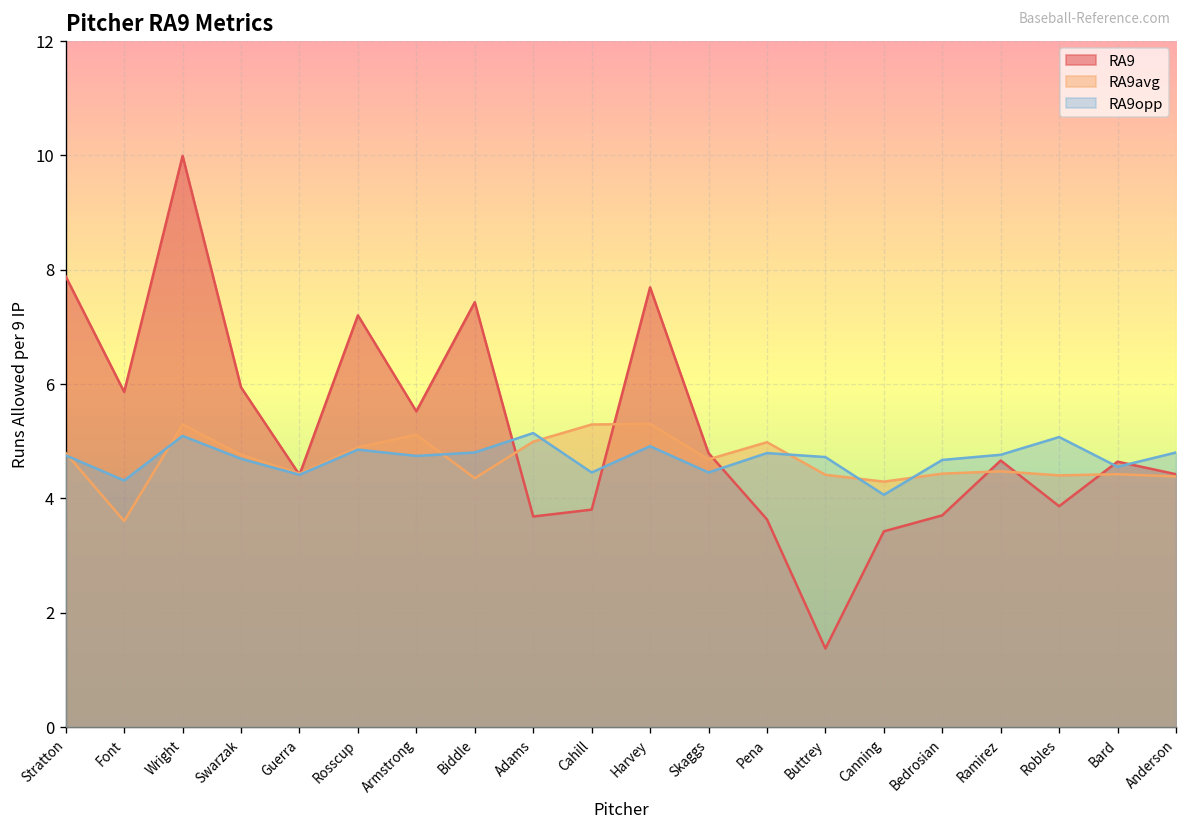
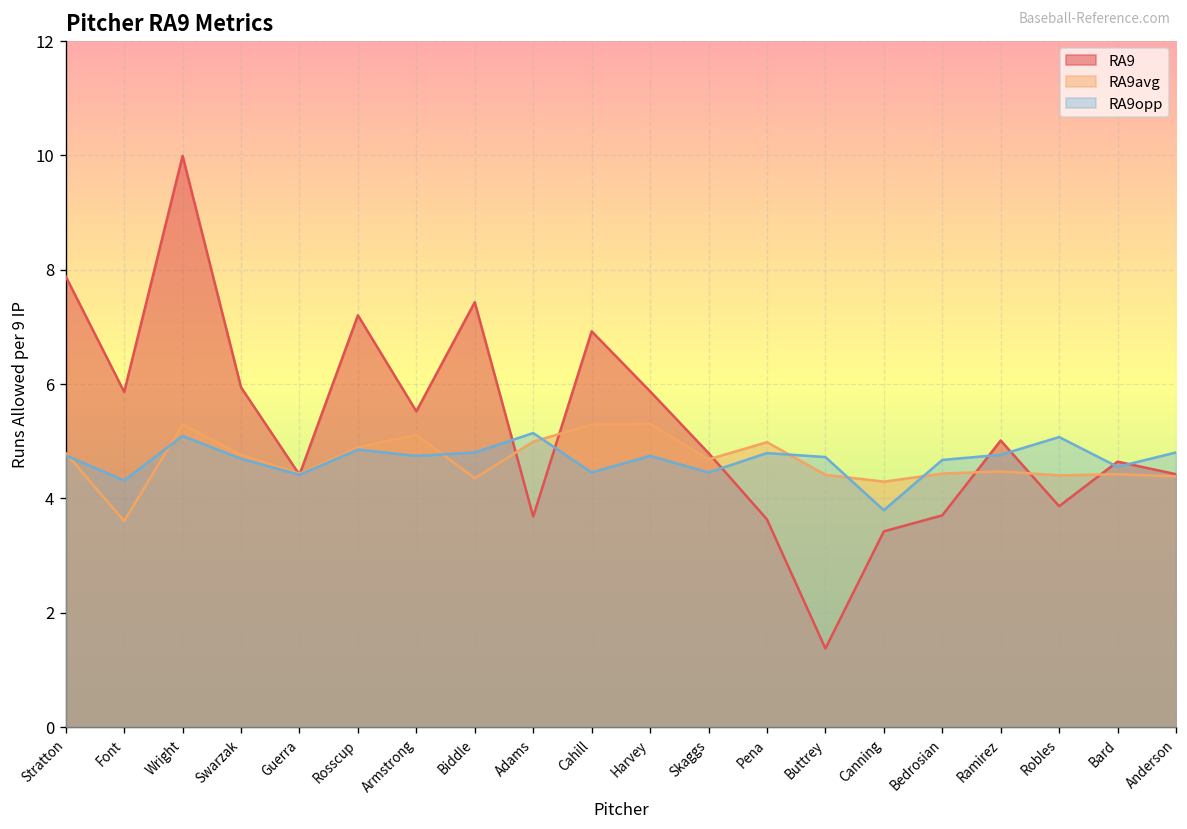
RA9, Cahill: 3.8 -> 6.9
RA9, Harvey: 7.7 -> 5.9
RA9opp, Harvey: 4.9 -> 4.7
RA9opp, Canning: 4.1 -> 3.8
RA9, Ramirez: 4.7 -> 5.0
